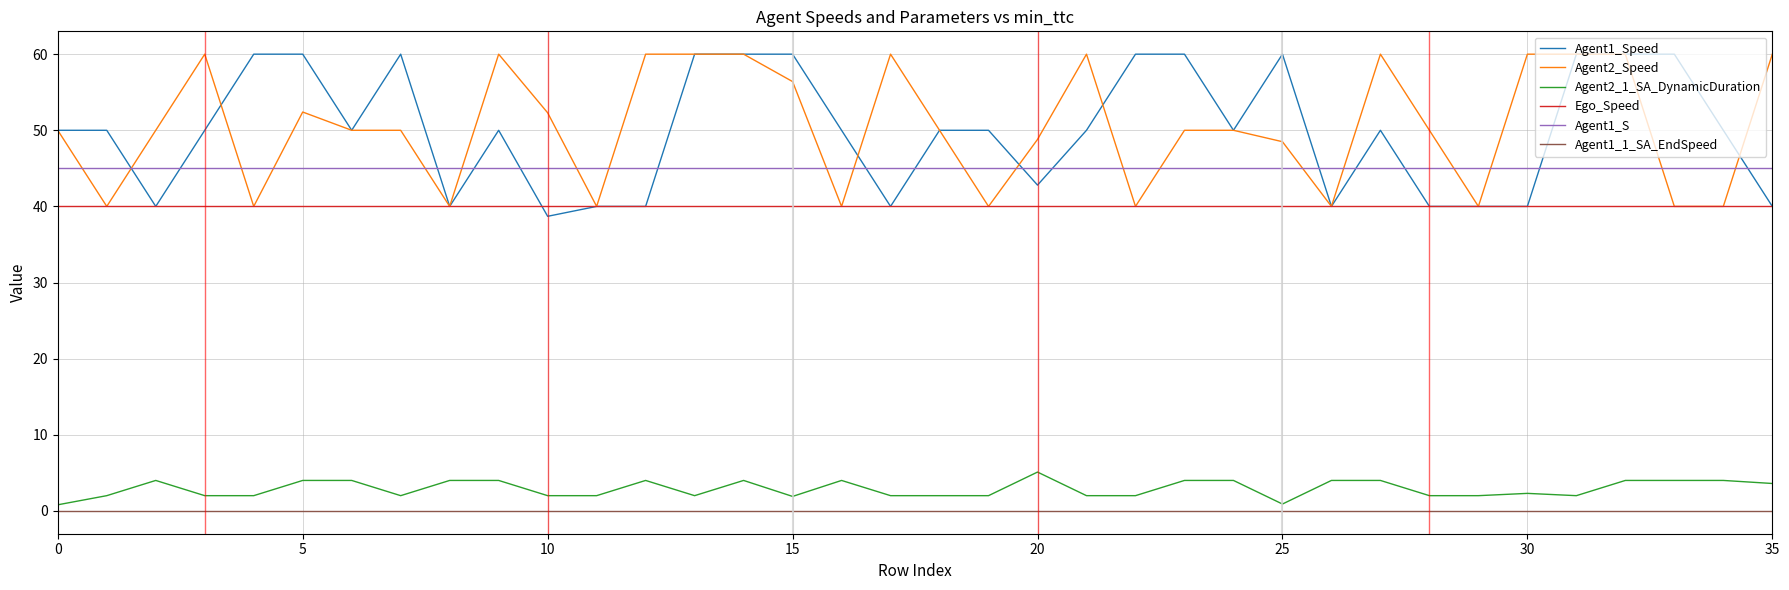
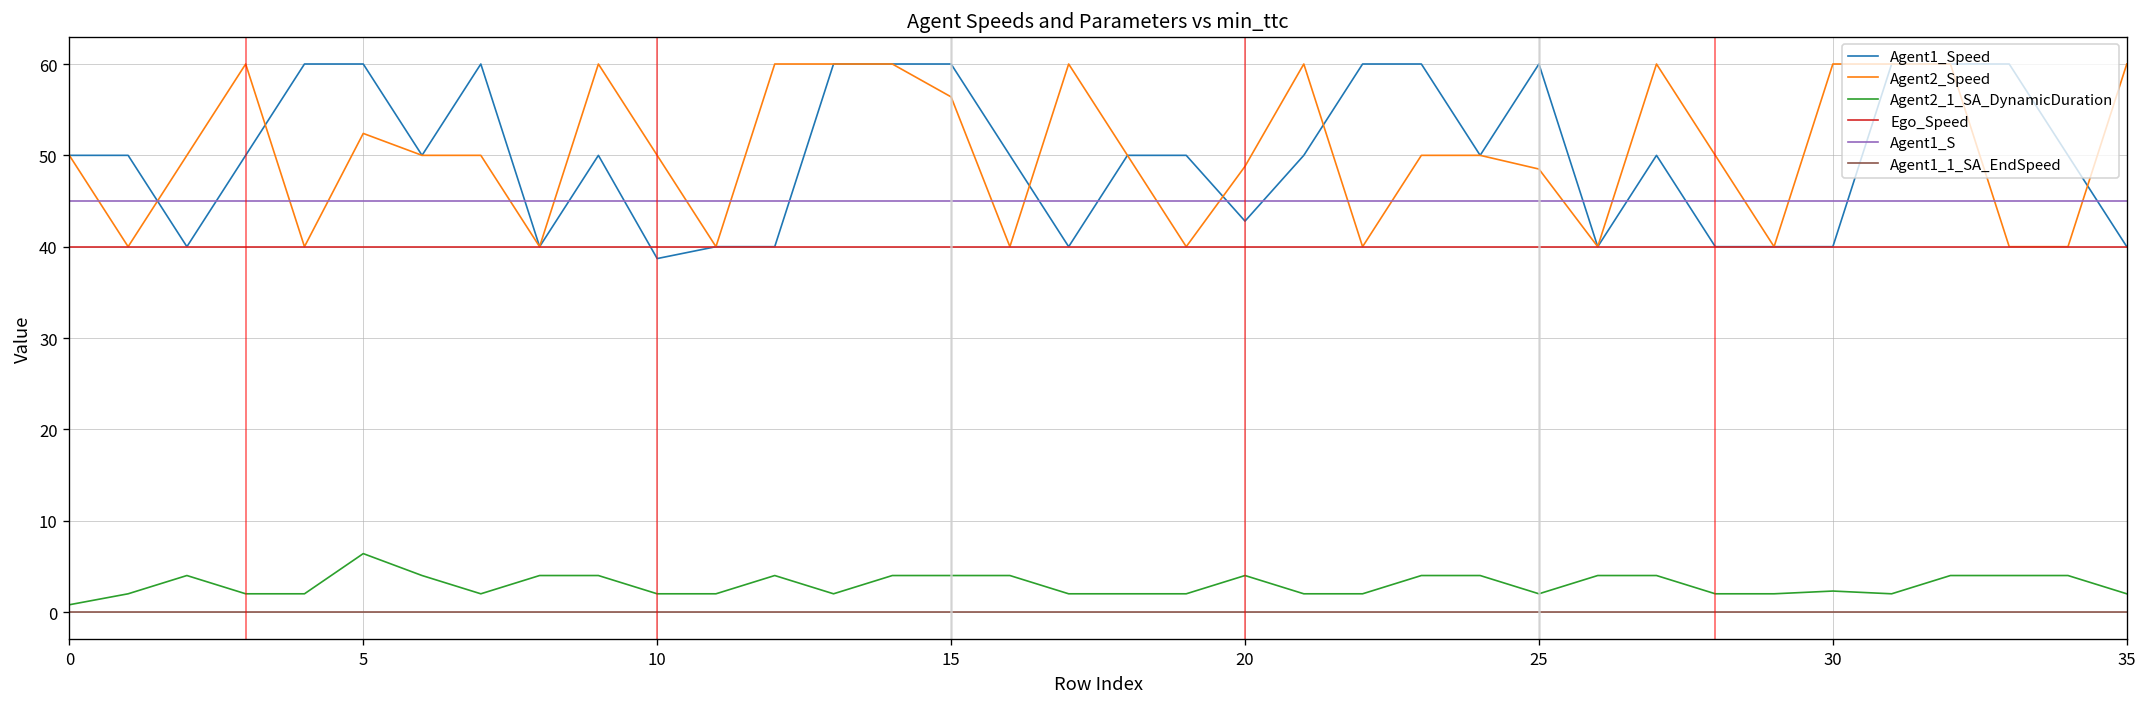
Agent2_1_SA_DynamicDuration, 5: 4 -> 6
Agent2_Speed, 10: 52 -> 50
Agent2_1_SA_DynamicDuration, 15: 2 -> 4
Agent2_1_SA_DynamicDuration, 20: 5 -> 4
Agent2_1_SA_DynamicDuration, 25: 1 -> 2
Agent2_1_SA_DynamicDuration, 35: 4 -> 2
